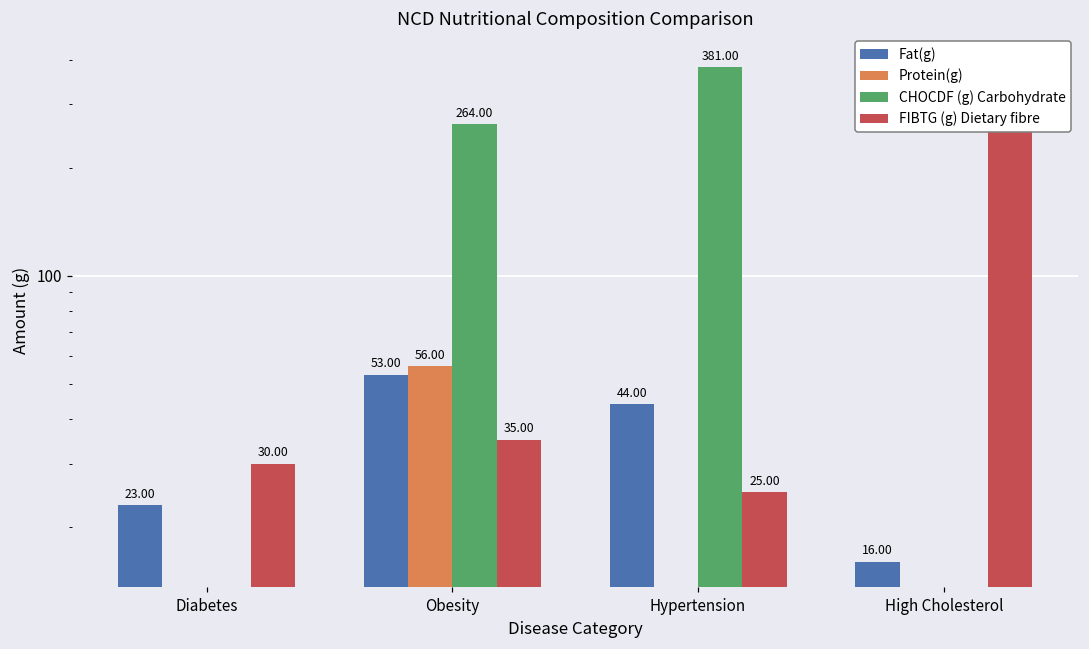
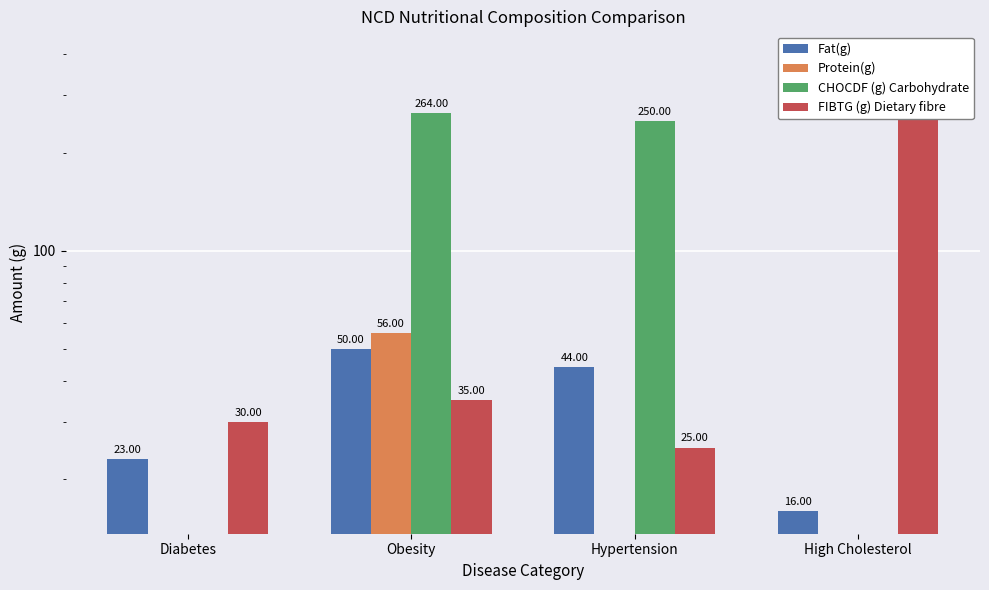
Fat(g), Obesity: 53.00 -> 50.00
CHOCDF (g) Carbohydrate, Hypertension: 381.00 -> 250.00
